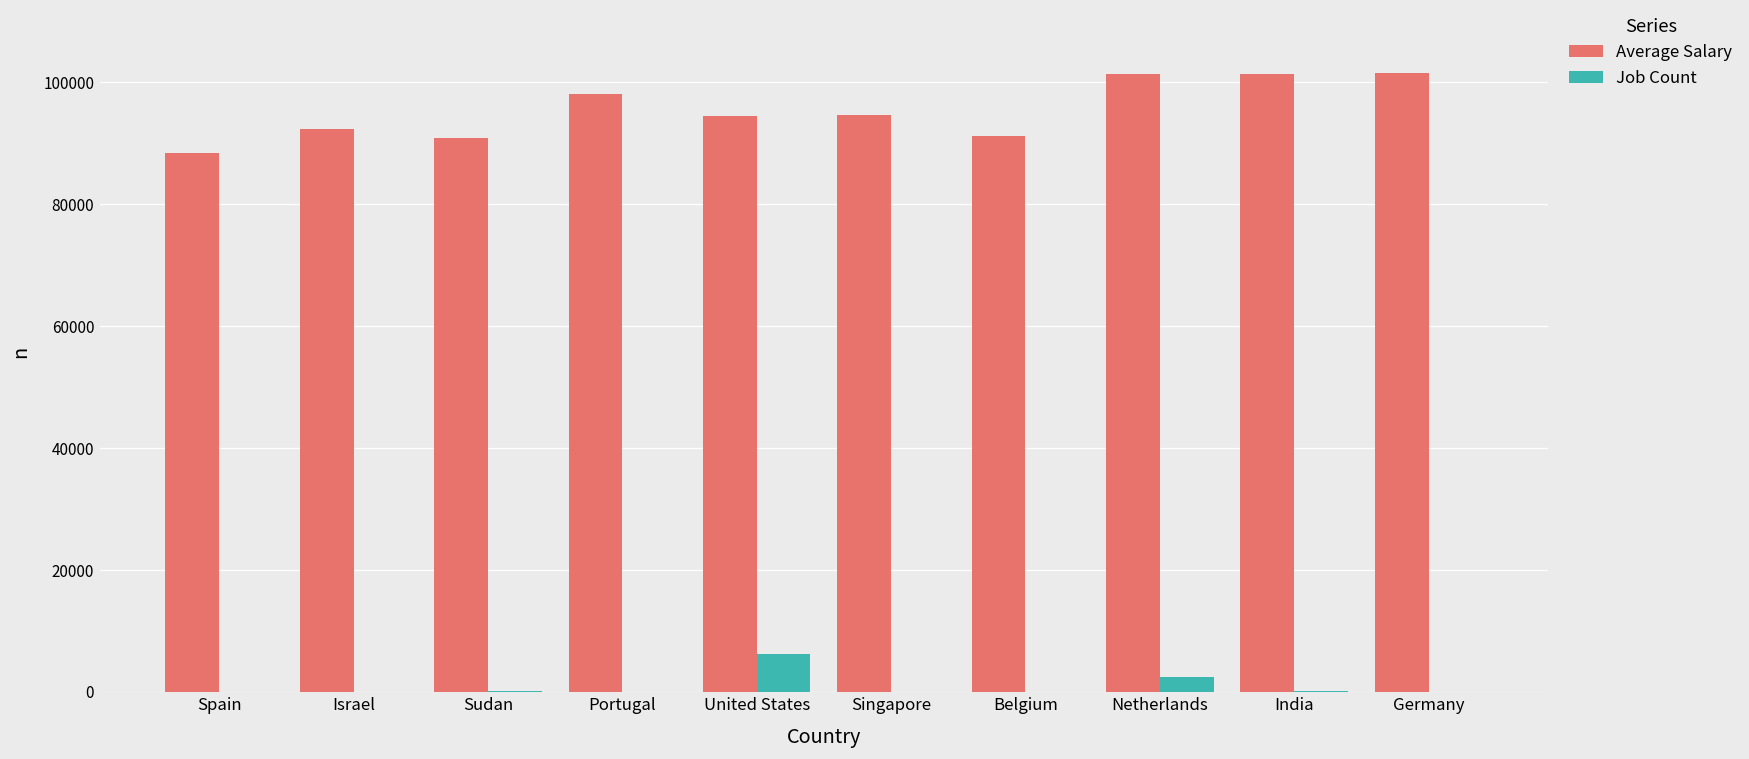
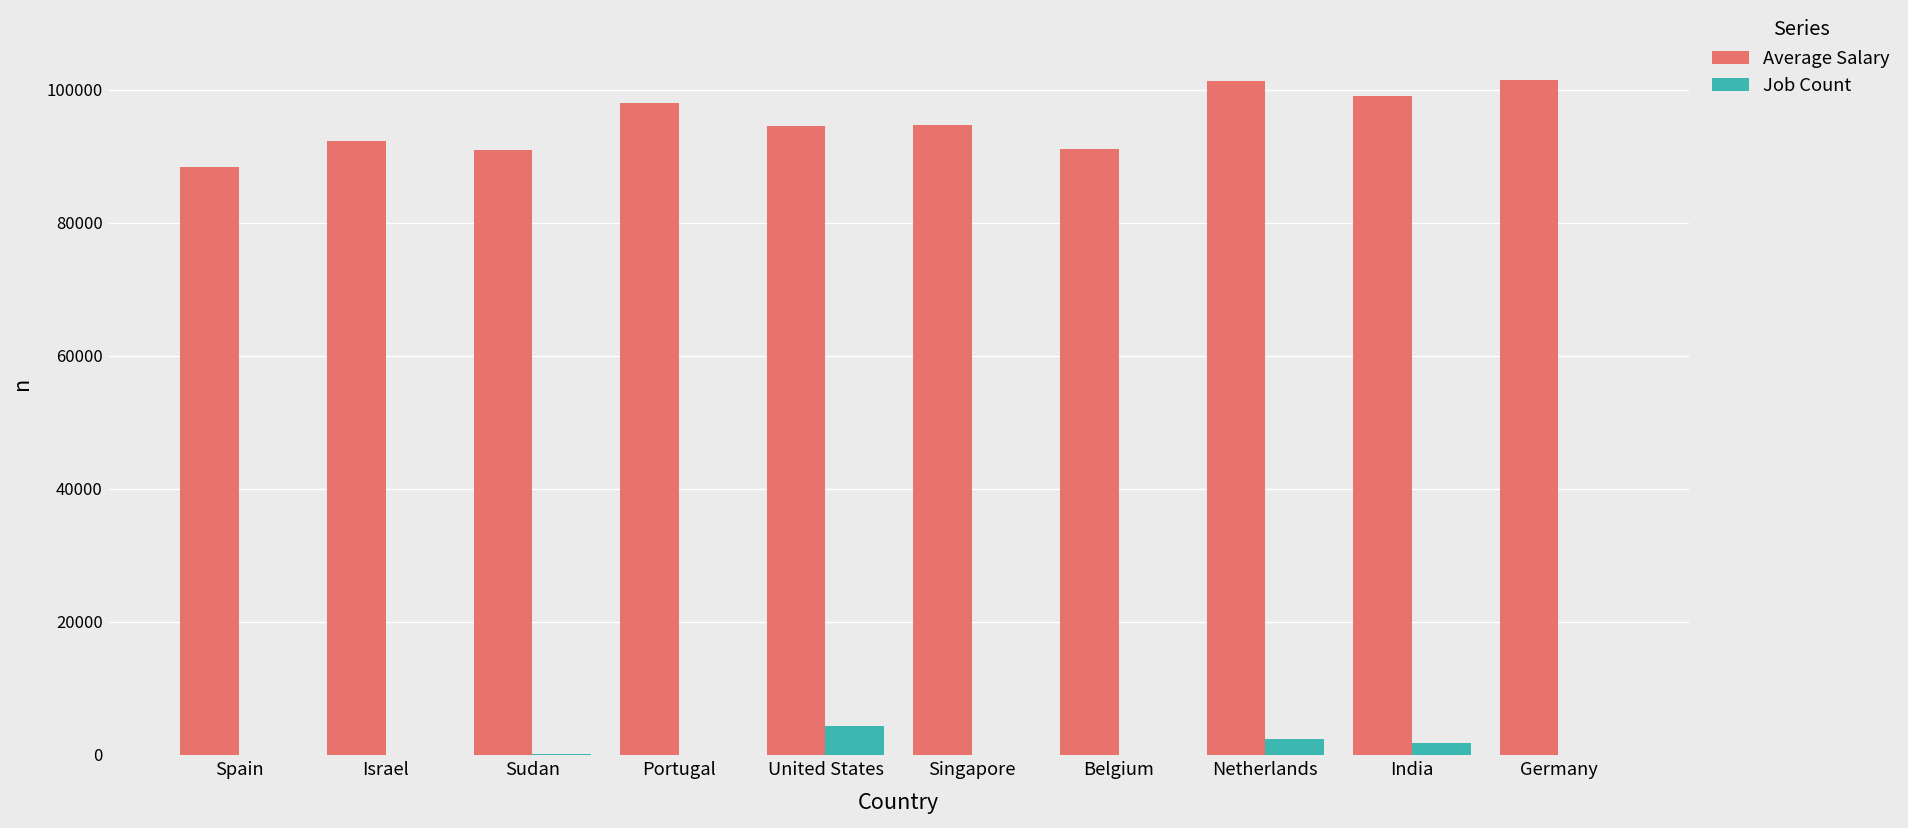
Job Count, United States: 6000 -> 4000
Average Salary, India: 101000 -> 99000
Job Count, India: 0 -> 2000
